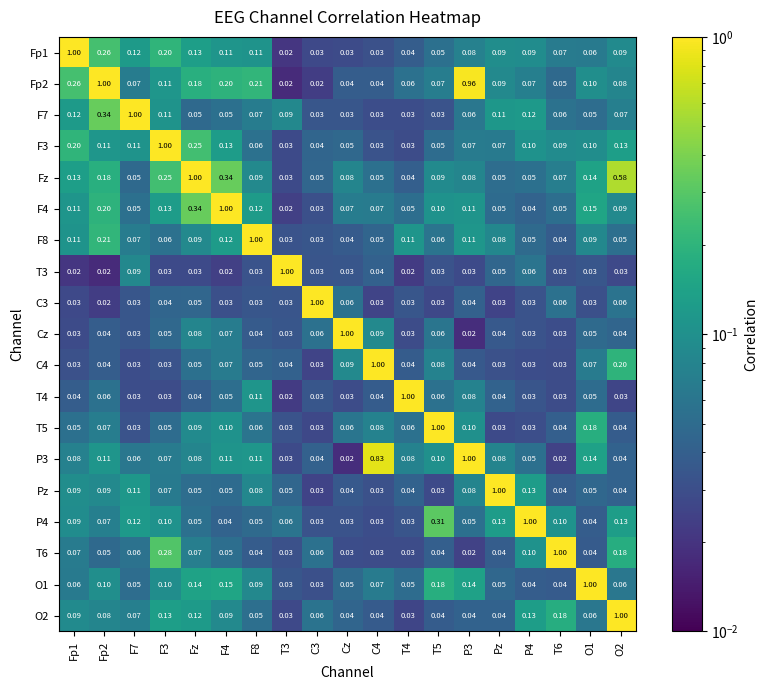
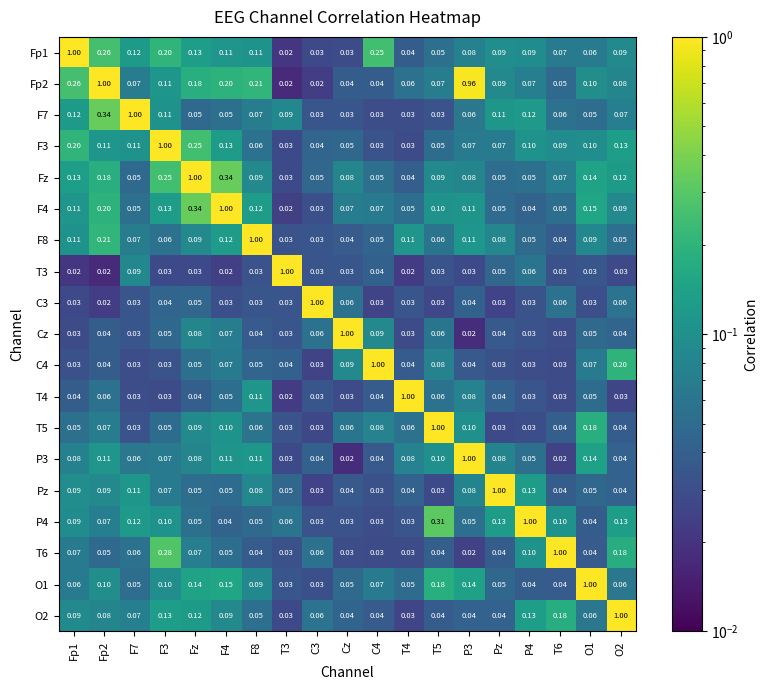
Fp1, C4: 0.03 -> 0.25
Fz, O2: 0.58 -> 0.12
P3, C4: 0.83 -> 0.04
